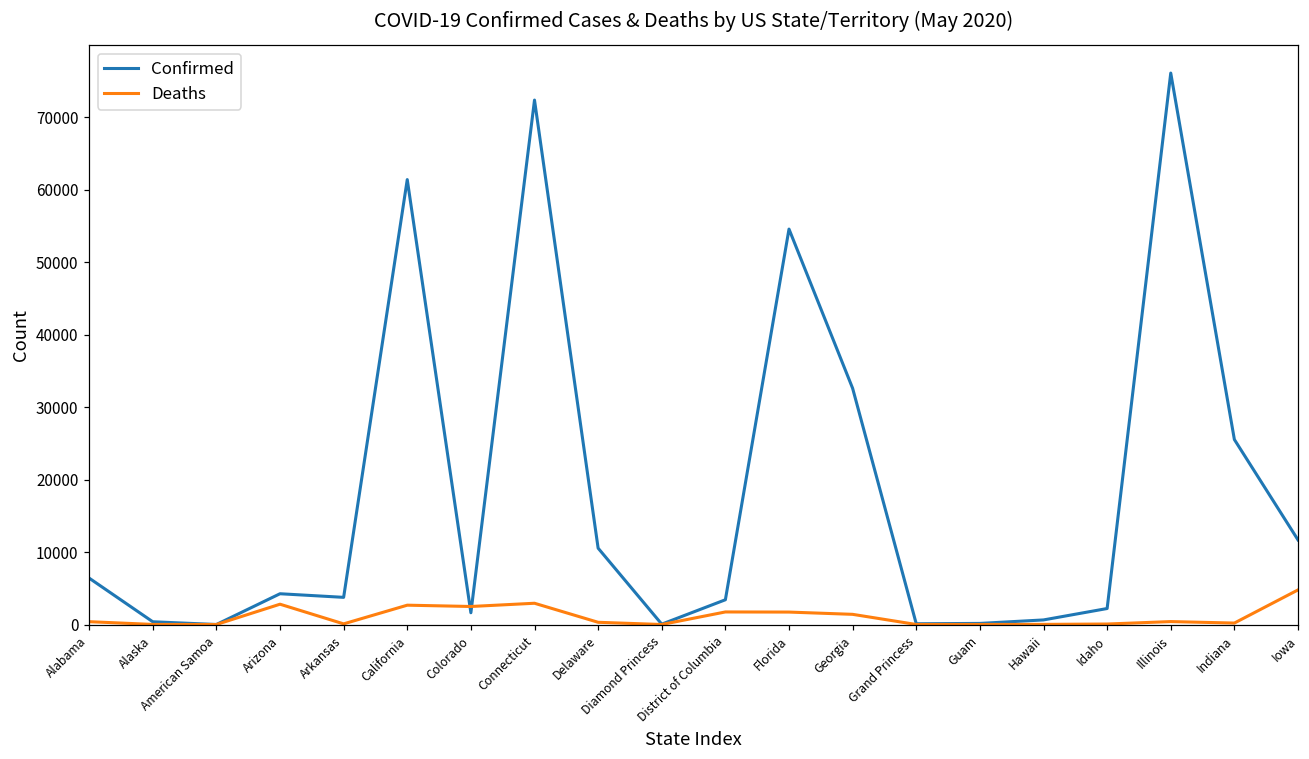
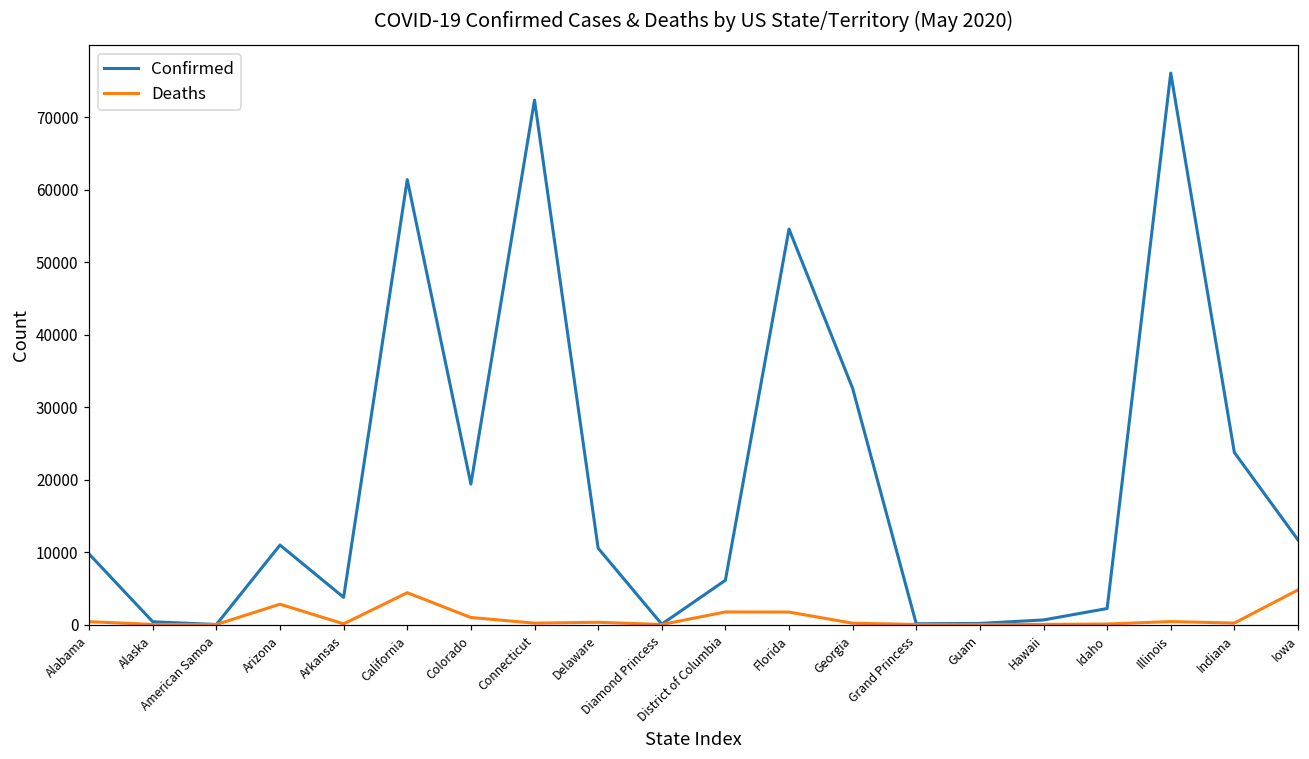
Confirmed, Alabama: 6000 -> 10000
Confirmed, Arizona: 4000 -> 11000
Deaths, California: 3000 -> 4000
Confirmed, Colorado: 2000 -> 19000
Deaths, Colorado: 2000 -> 1000
Deaths, Connecticut: 3000 -> 0
Confirmed, District of Columbia: 3000 -> 6000
Deaths, Georgia: 1000 -> 0
Confirmed, Indiana: 26000 -> 24000
